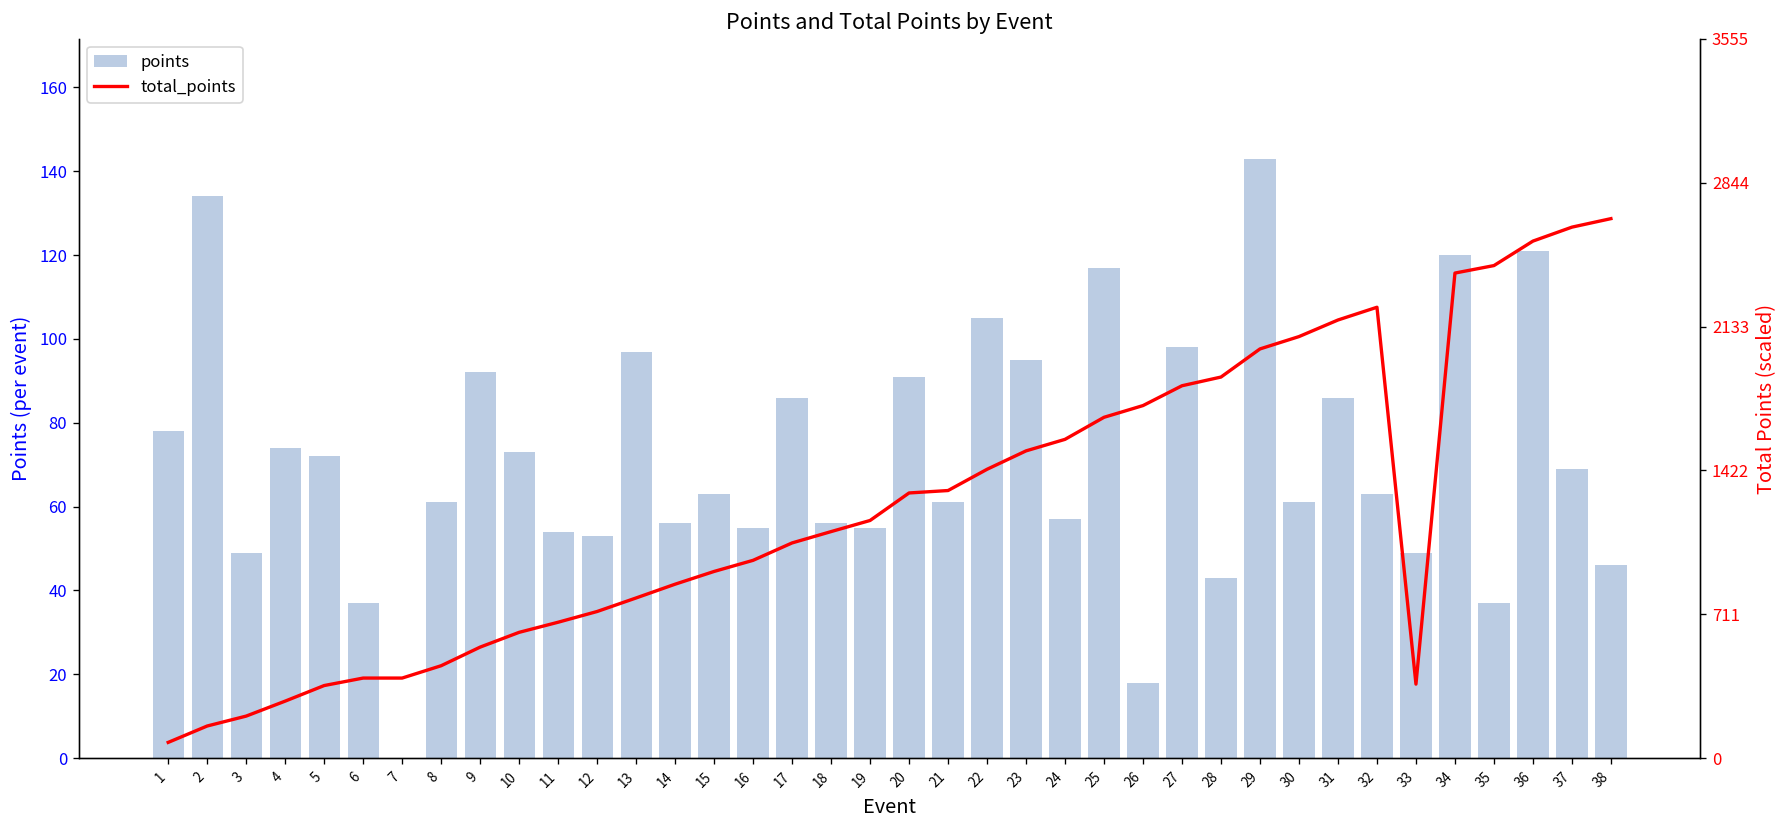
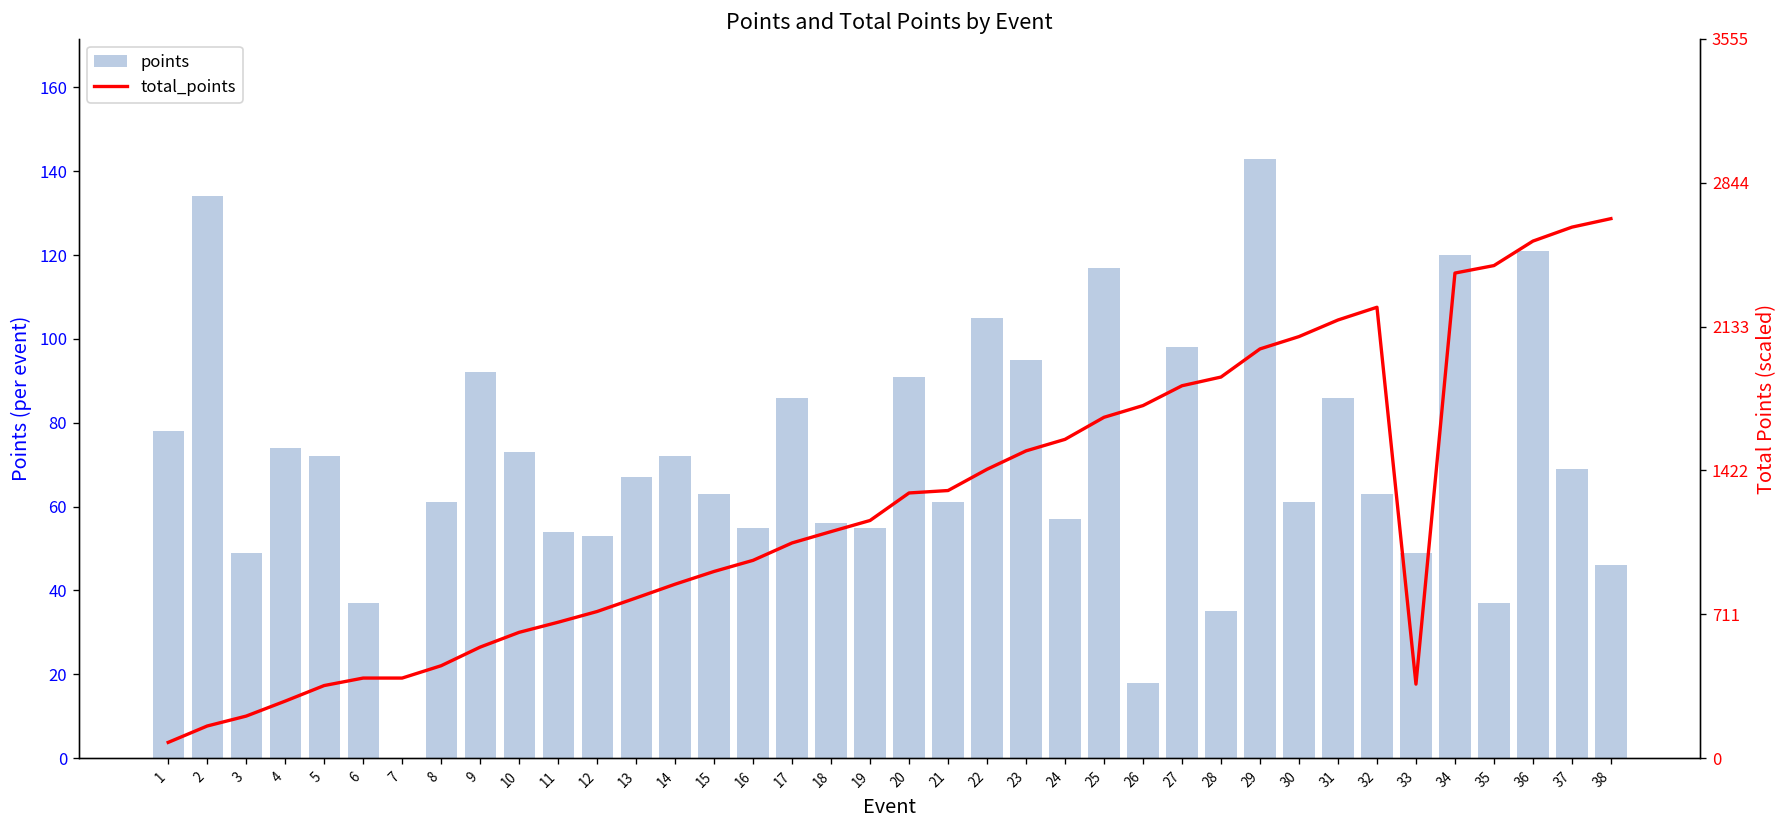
points, 13: 97 -> 67
points, 14: 56 -> 72
points, 28: 43 -> 35
